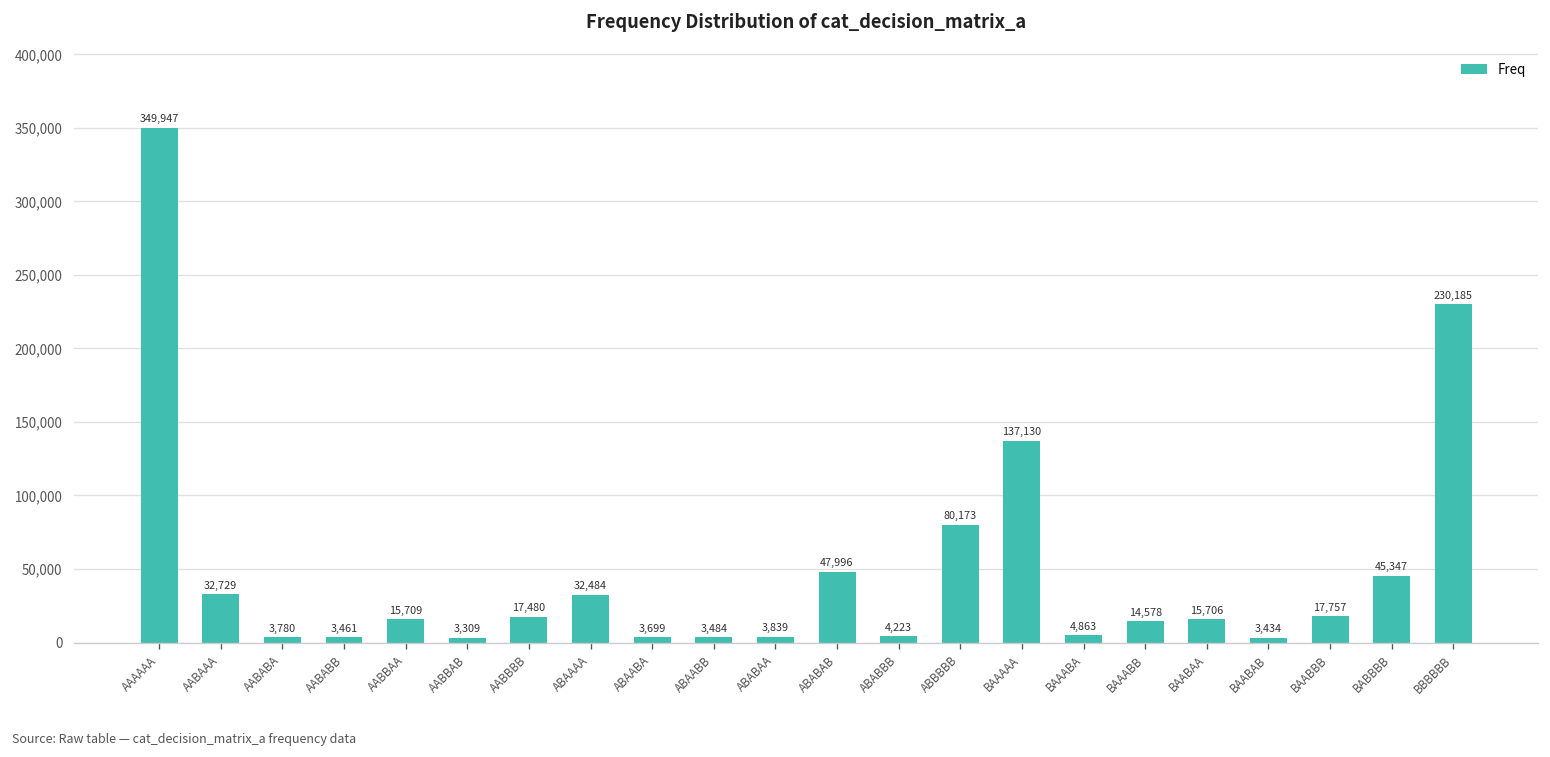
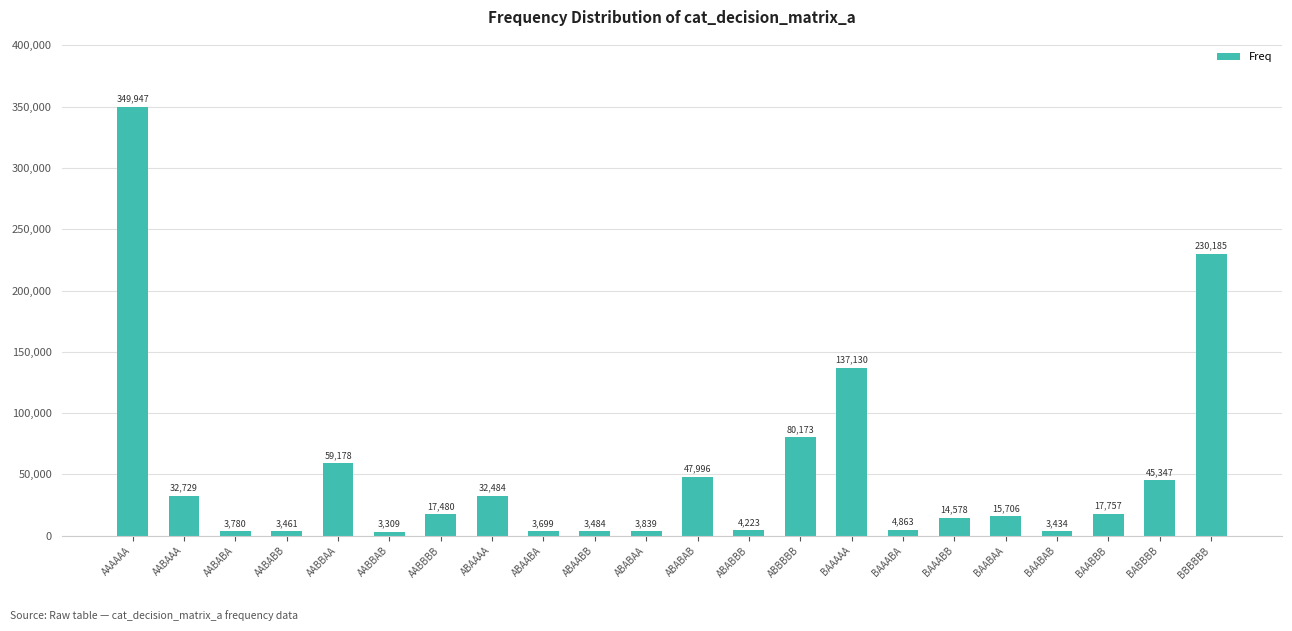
AABBAA: 15,709 -> 59,178
